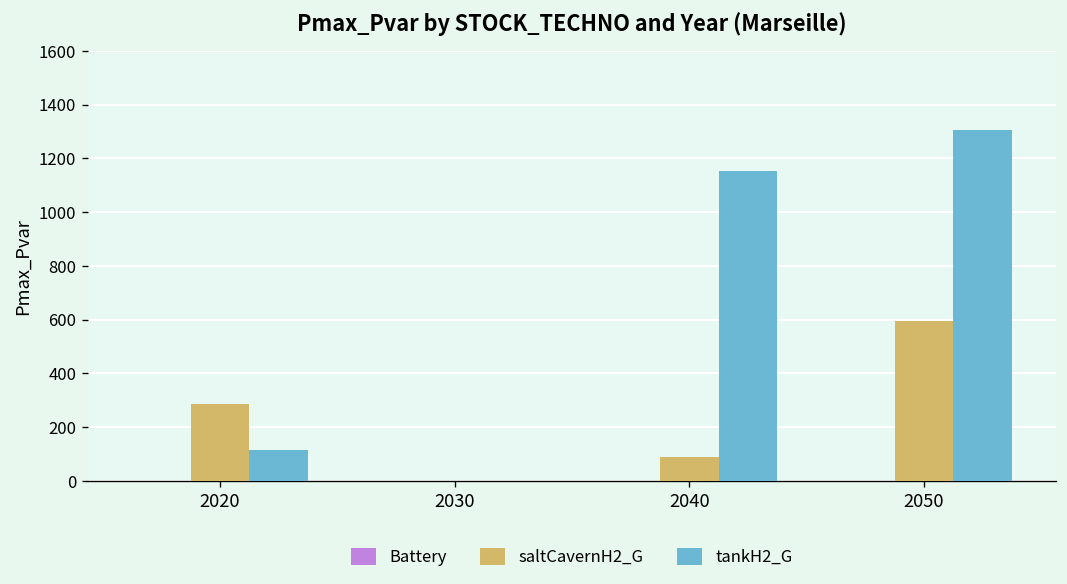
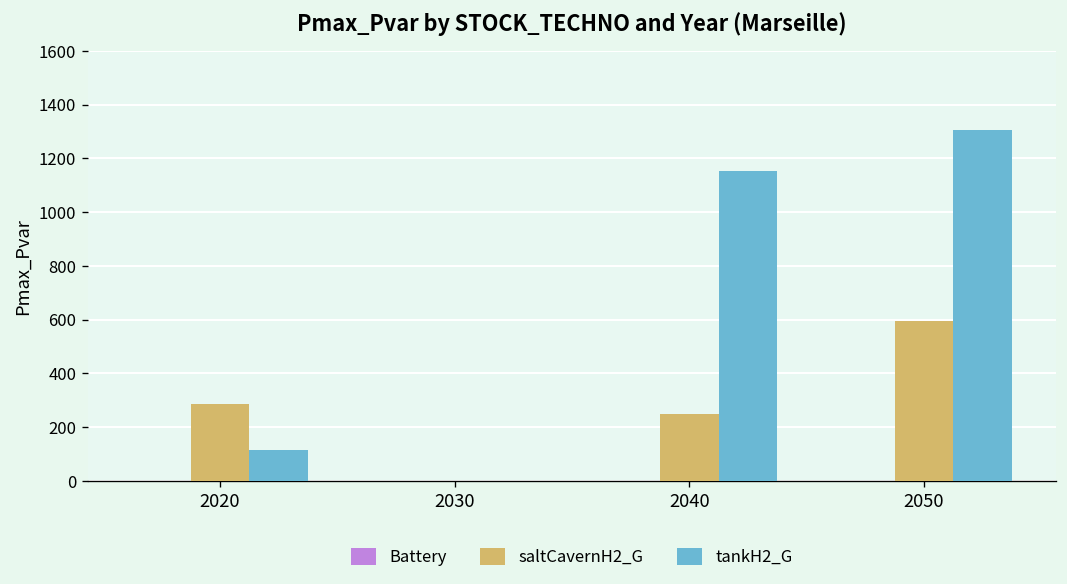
saltCavernH2_G, 2040: 90 -> 250
